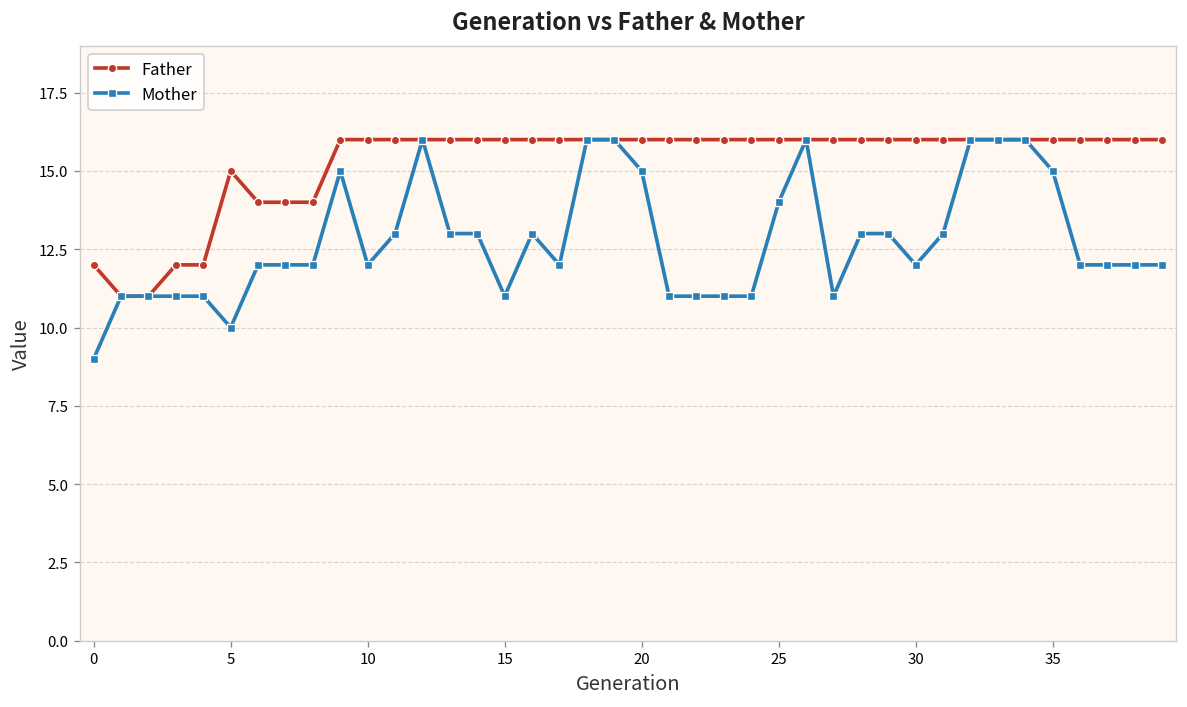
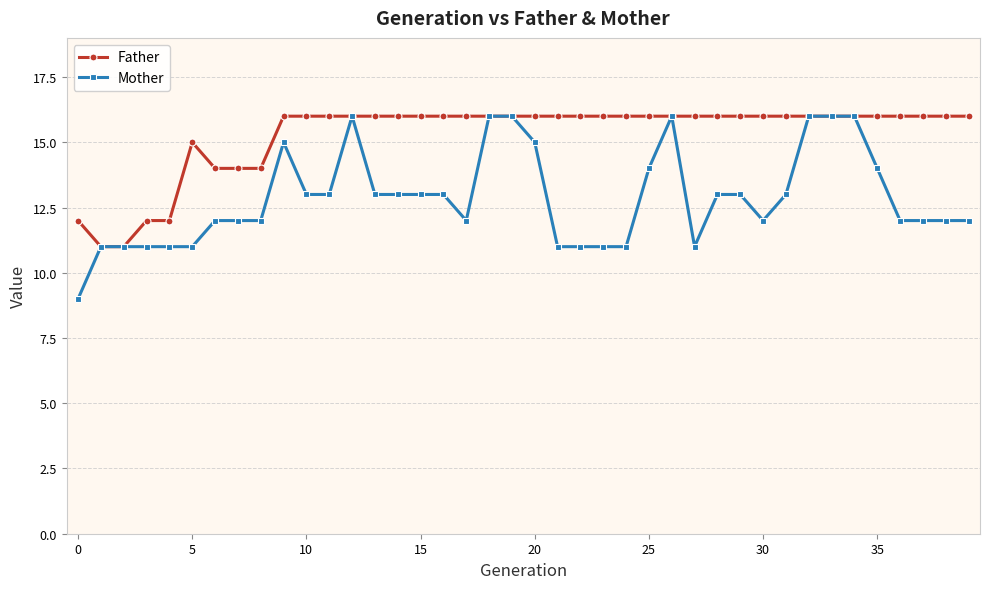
Mother, 5: 10 -> 11
Mother, 10: 12 -> 13
Mother, 15: 11 -> 13
Mother, 35: 15 -> 14
